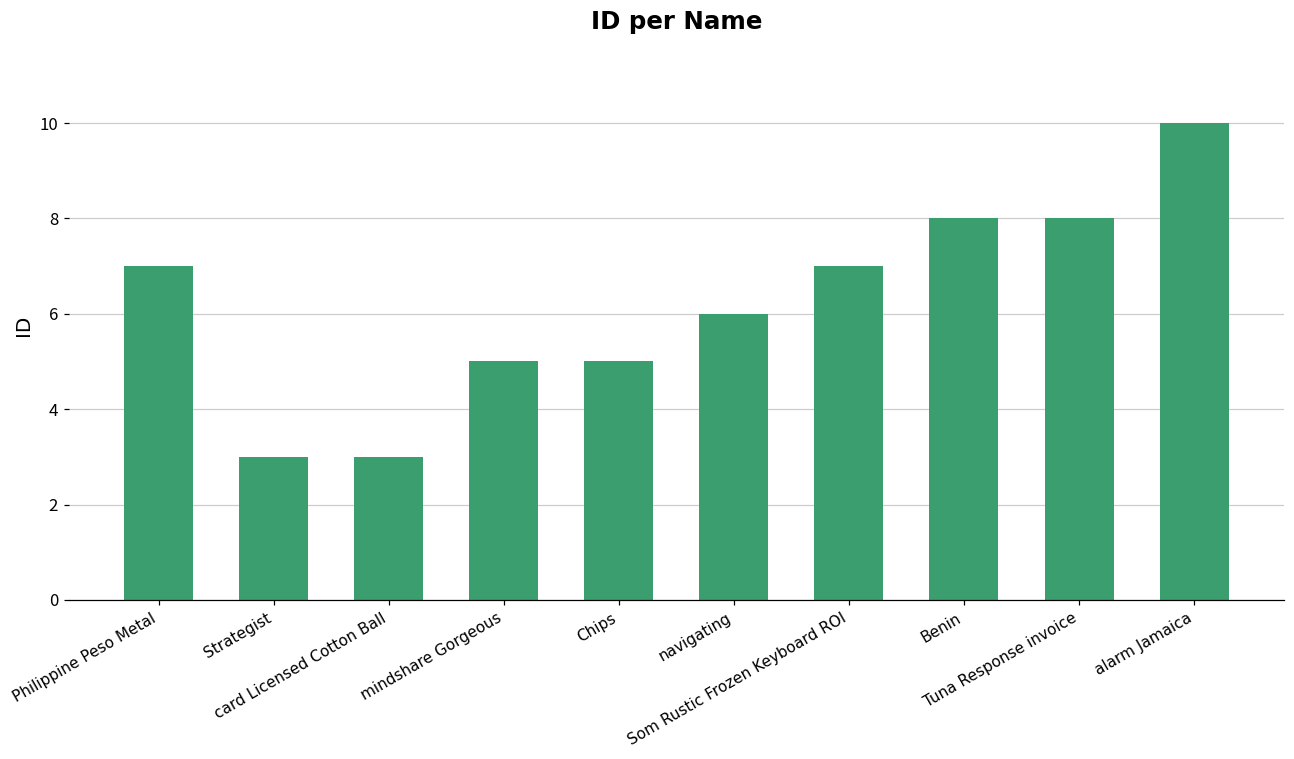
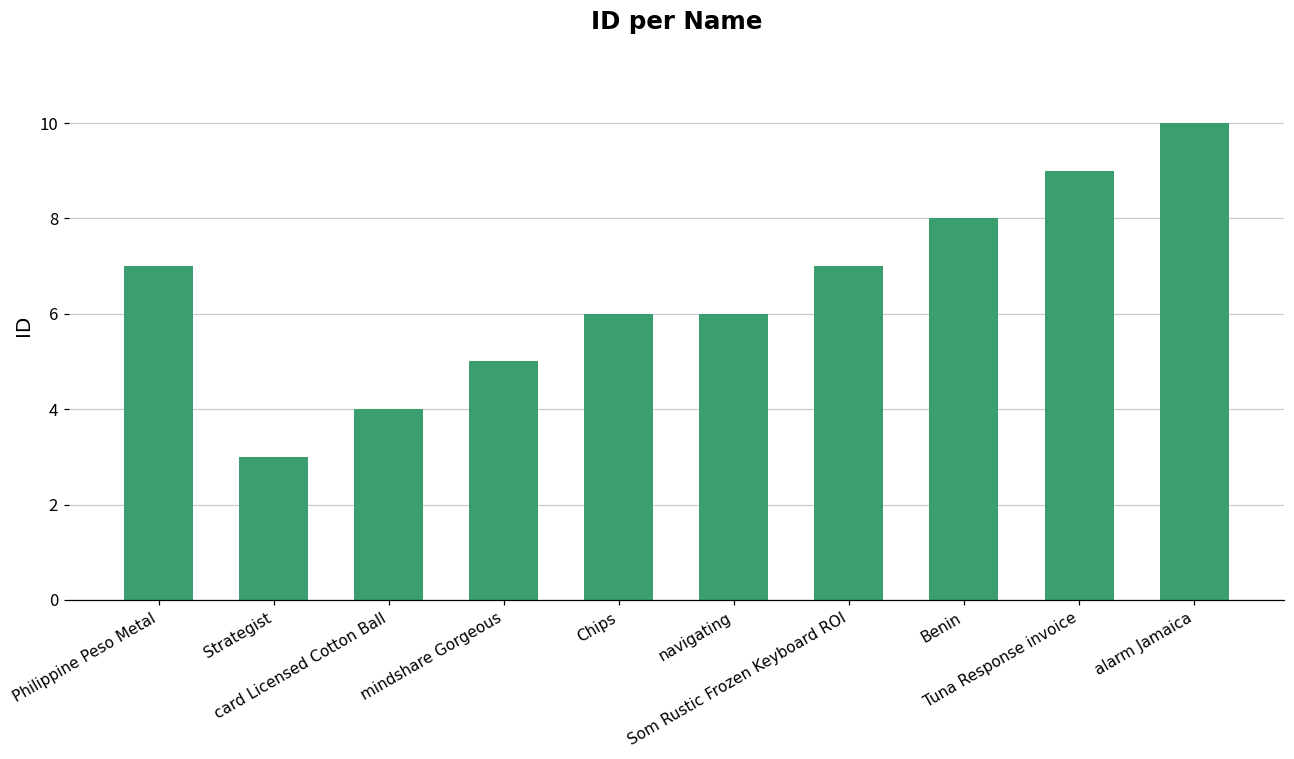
card Licensed Cotton Ball: 3 -> 4
Chips: 5 -> 6
Tuna Response invoice: 8 -> 9
